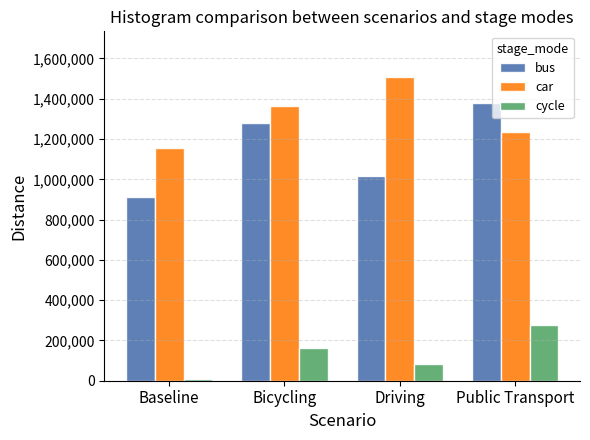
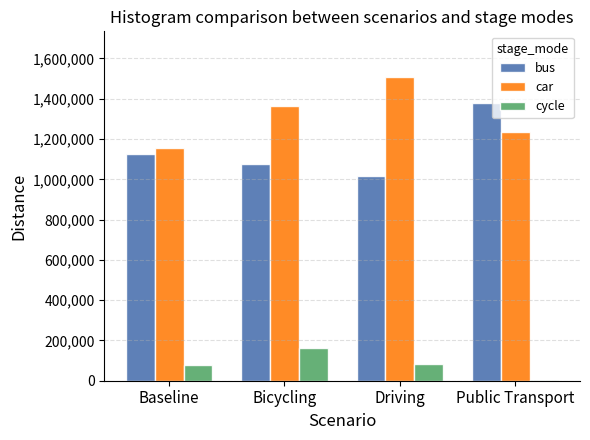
bus, Baseline: 910,000 -> 1,130,000
cycle, Baseline: 10,000 -> 80,000
bus, Bicycling: 1,280,000 -> 1,080,000
cycle, Public Transport: 280,000 -> 10,000
